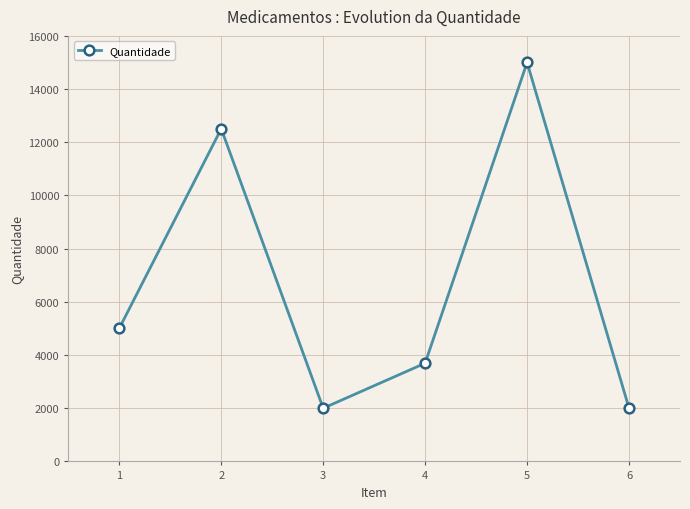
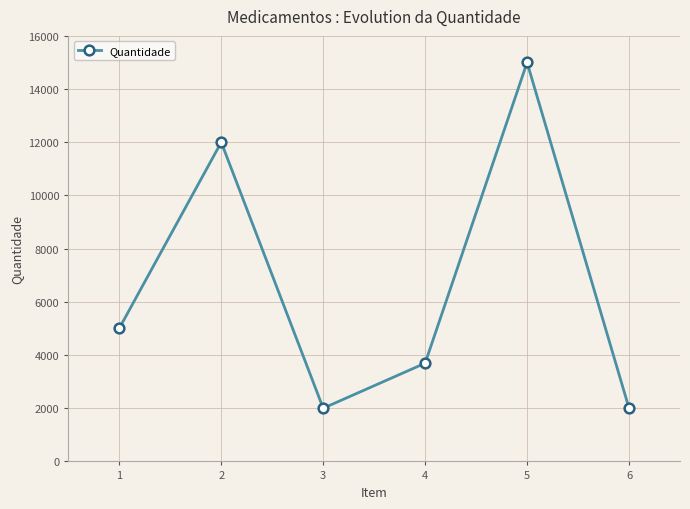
2: 12500 -> 12000
